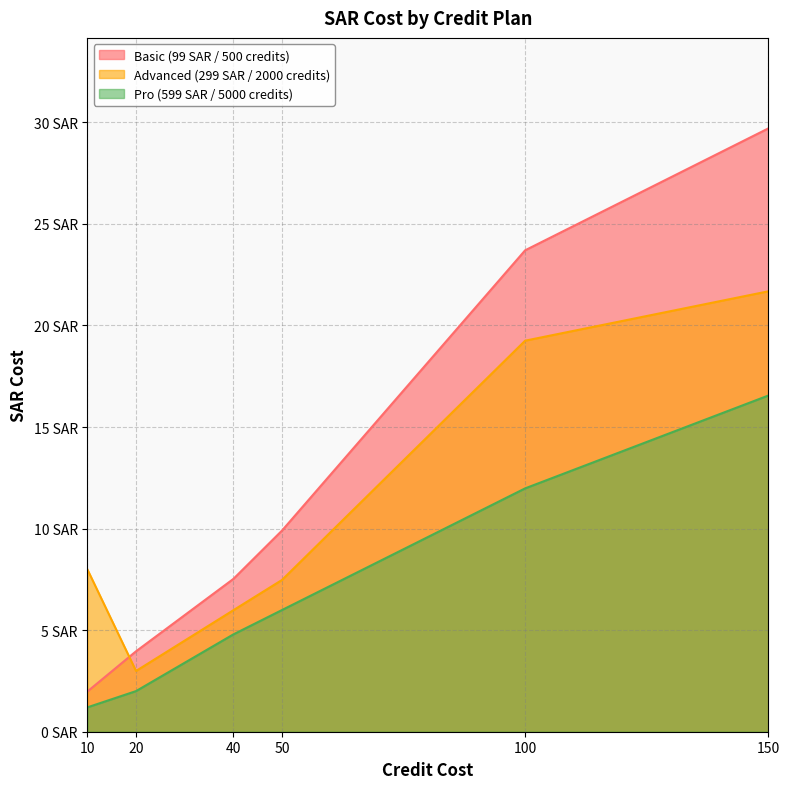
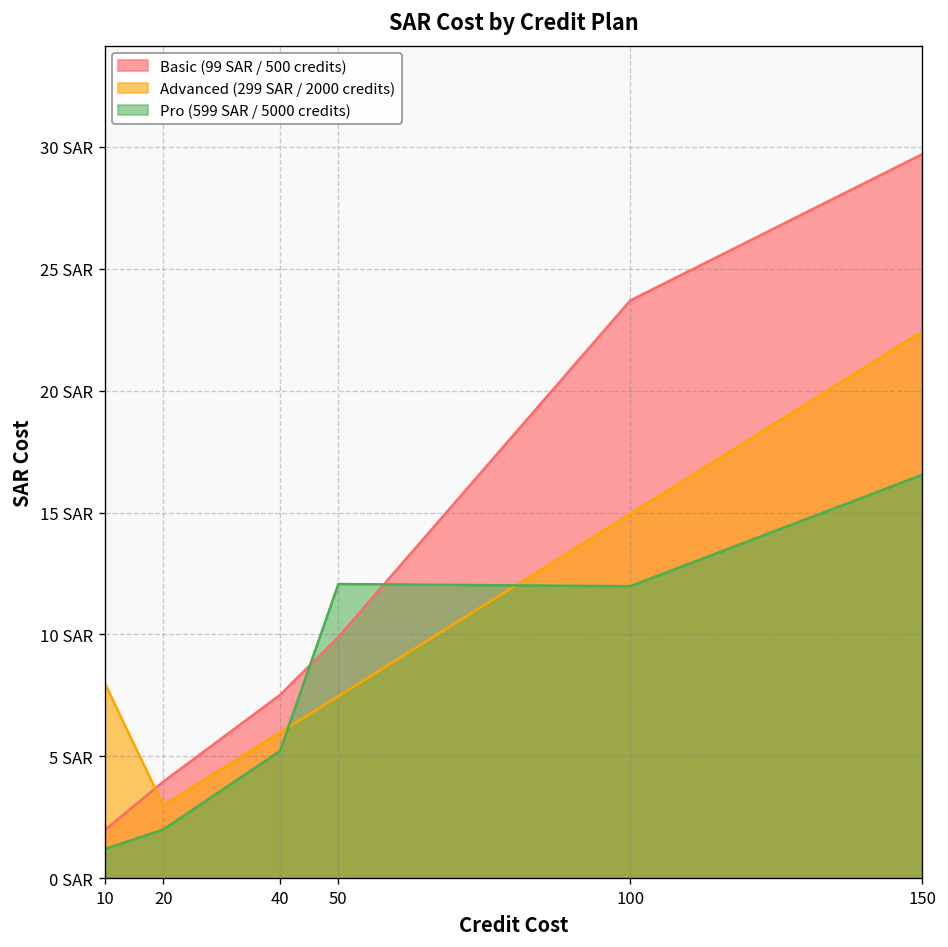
Pro (599 SAR / 5000 credits), 40: 4.8 SAR -> 5.2 SAR
Pro (599 SAR / 5000 credits), 50: 6.0 SAR -> 12.1 SAR
Advanced (299 SAR / 2000 credits), 100: 19.3 SAR -> 15.0 SAR
Advanced (299 SAR / 2000 credits), 150: 21.7 SAR -> 22.4 SAR
